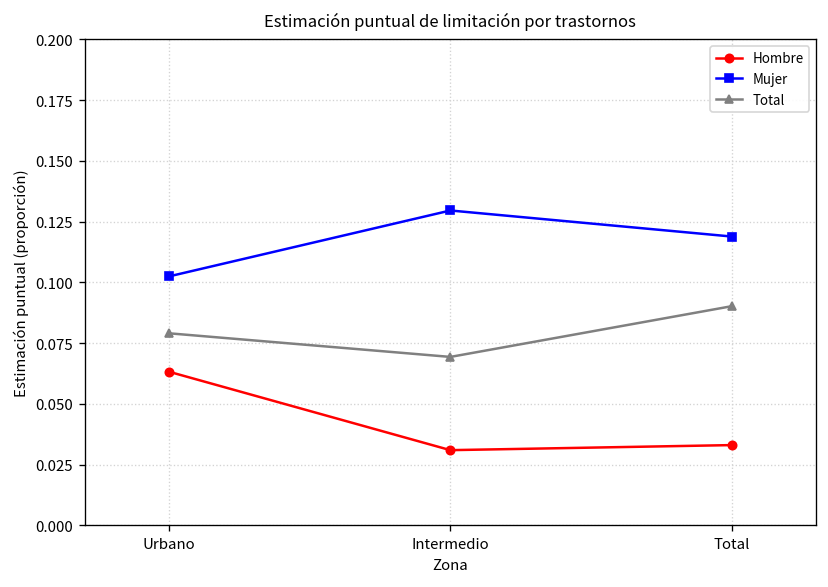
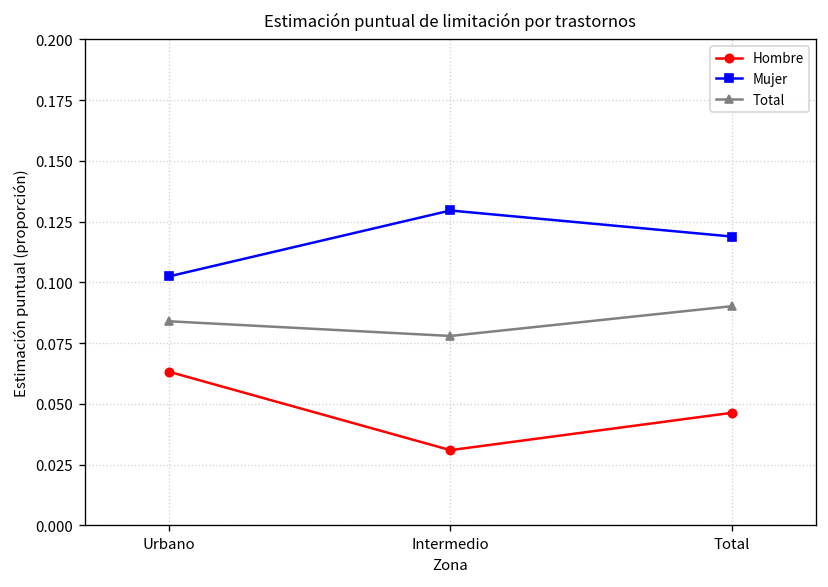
Total, Urbano: 0.079 -> 0.084
Total, Intermedio: 0.069 -> 0.078
Hombre, Total: 0.033 -> 0.046
